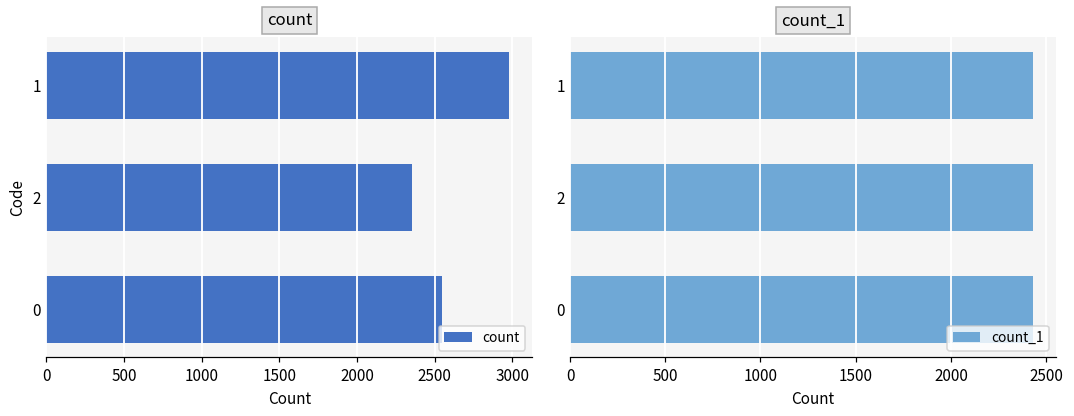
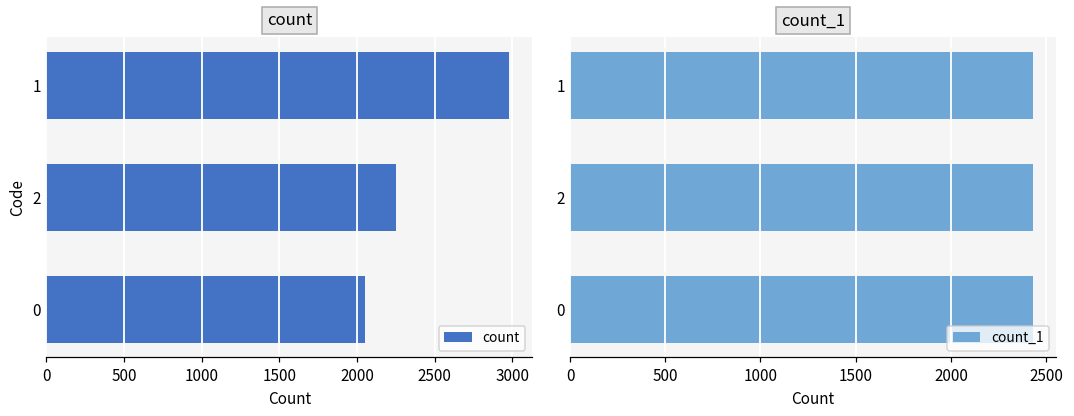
count, 2: 2350 -> 2250
count, 0: 2550 -> 2050
